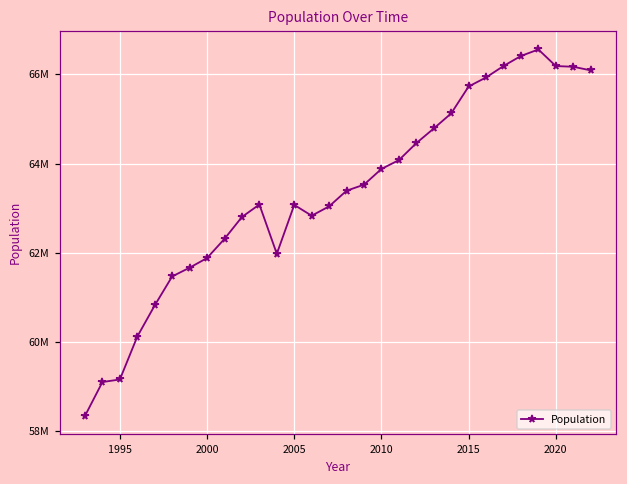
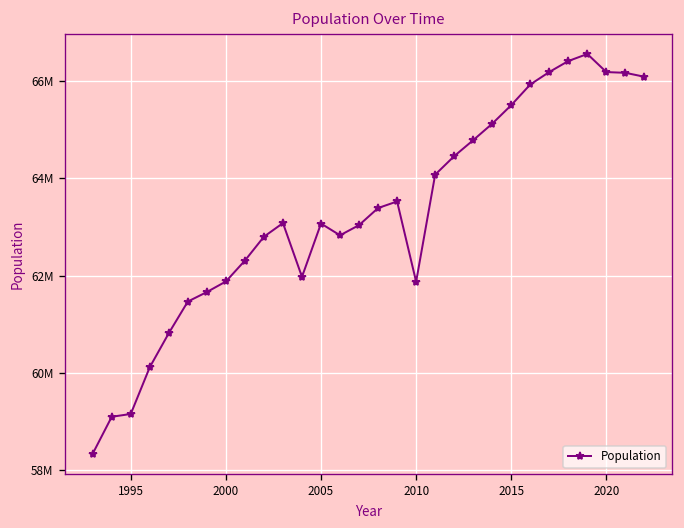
2010: 63900000 -> 61900000
2015: 65700000 -> 65500000
